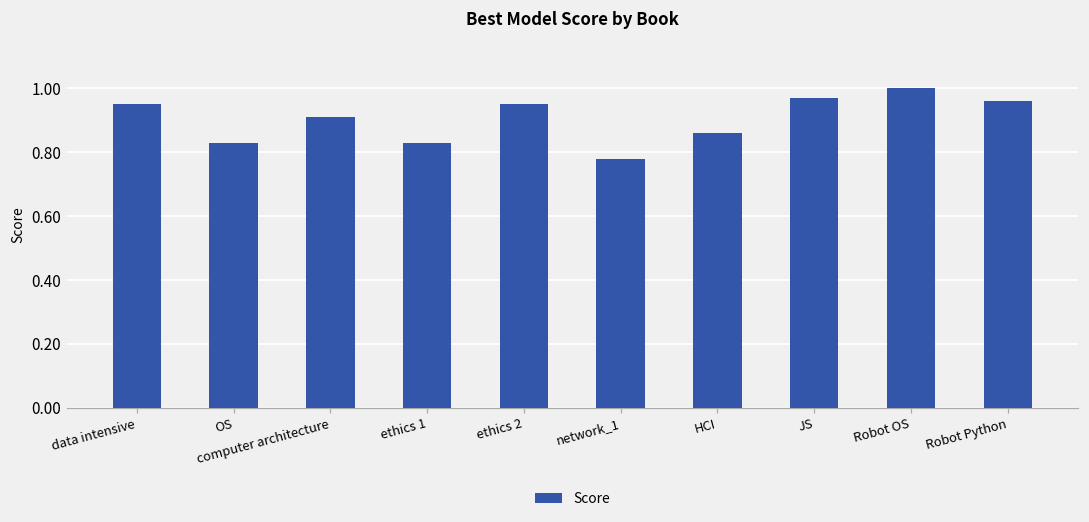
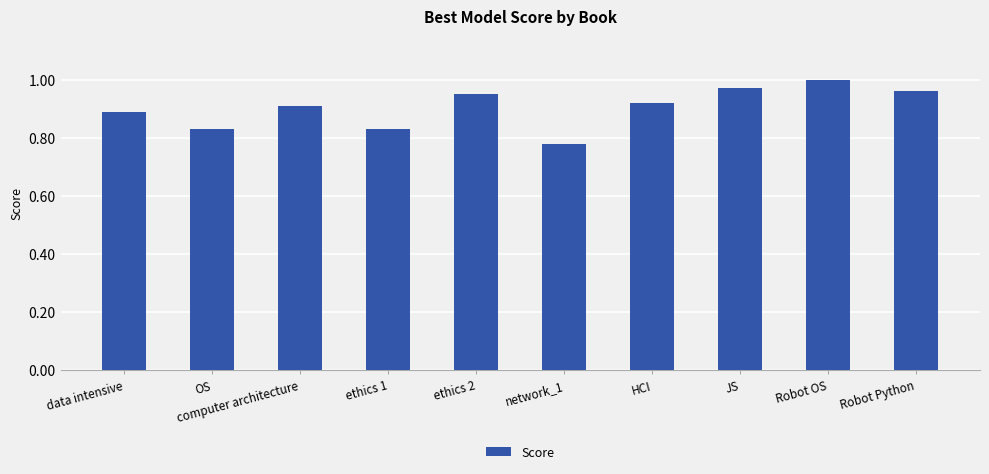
data intensive: 0.95 -> 0.89
HCI: 0.86 -> 0.92
